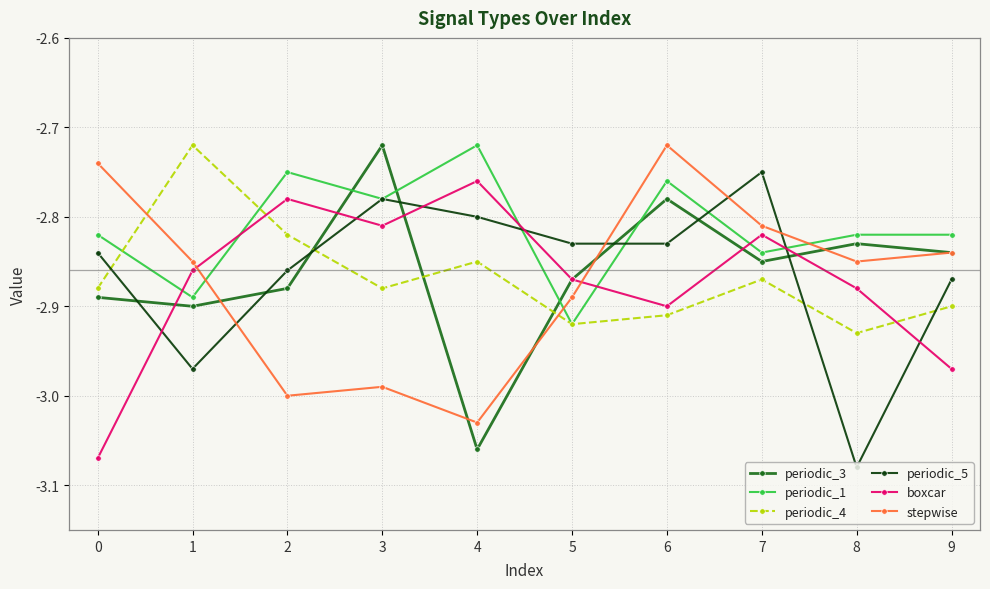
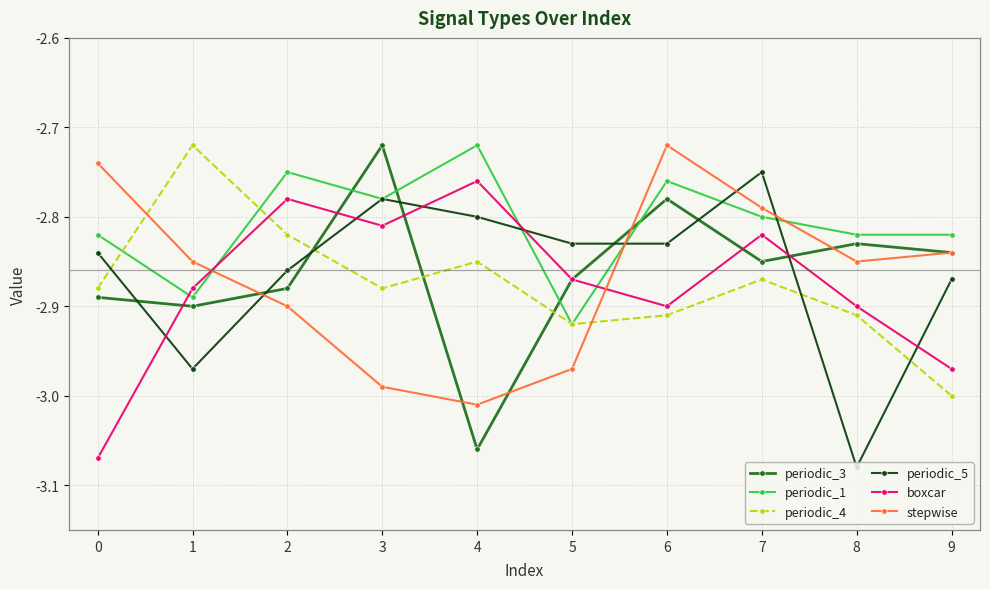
boxcar, 1: -2.86 -> -2.88
stepwise, 2: -3.0 -> -2.9
stepwise, 4: -3.03 -> -3.01
stepwise, 5: -2.89 -> -2.97
periodic_1, 7: -2.84 -> -2.80
stepwise, 7: -2.81 -> -2.79
periodic_4, 8: -2.93 -> -2.91
boxcar, 8: -2.88 -> -2.90
periodic_4, 9: -2.9 -> -3.0
